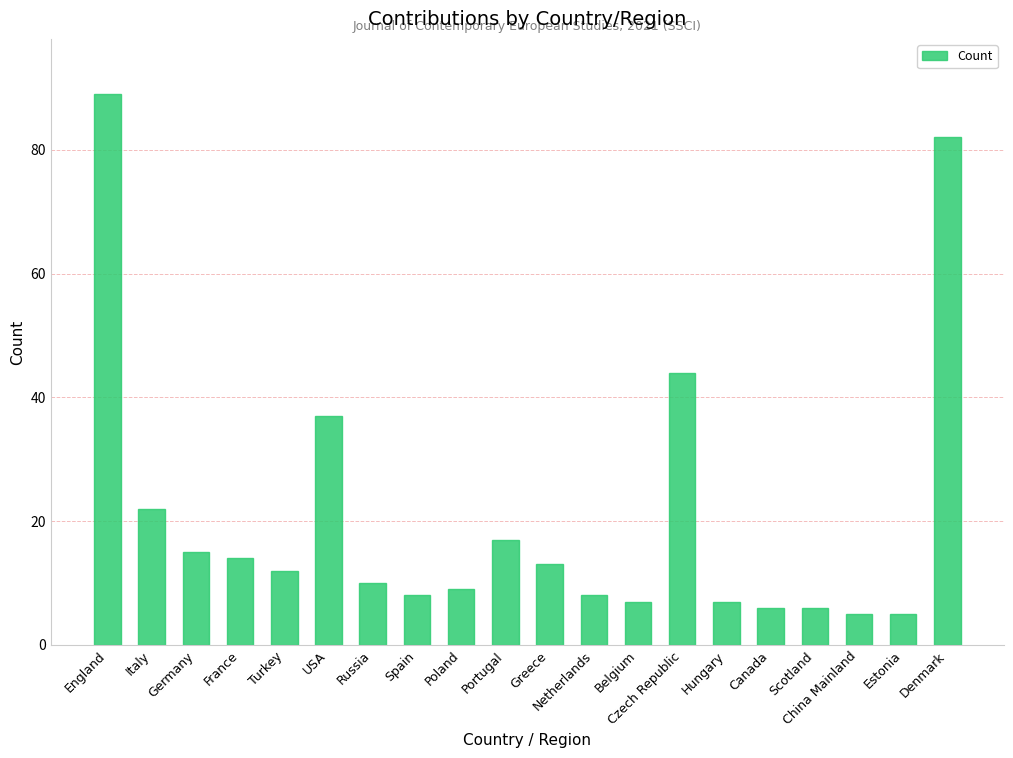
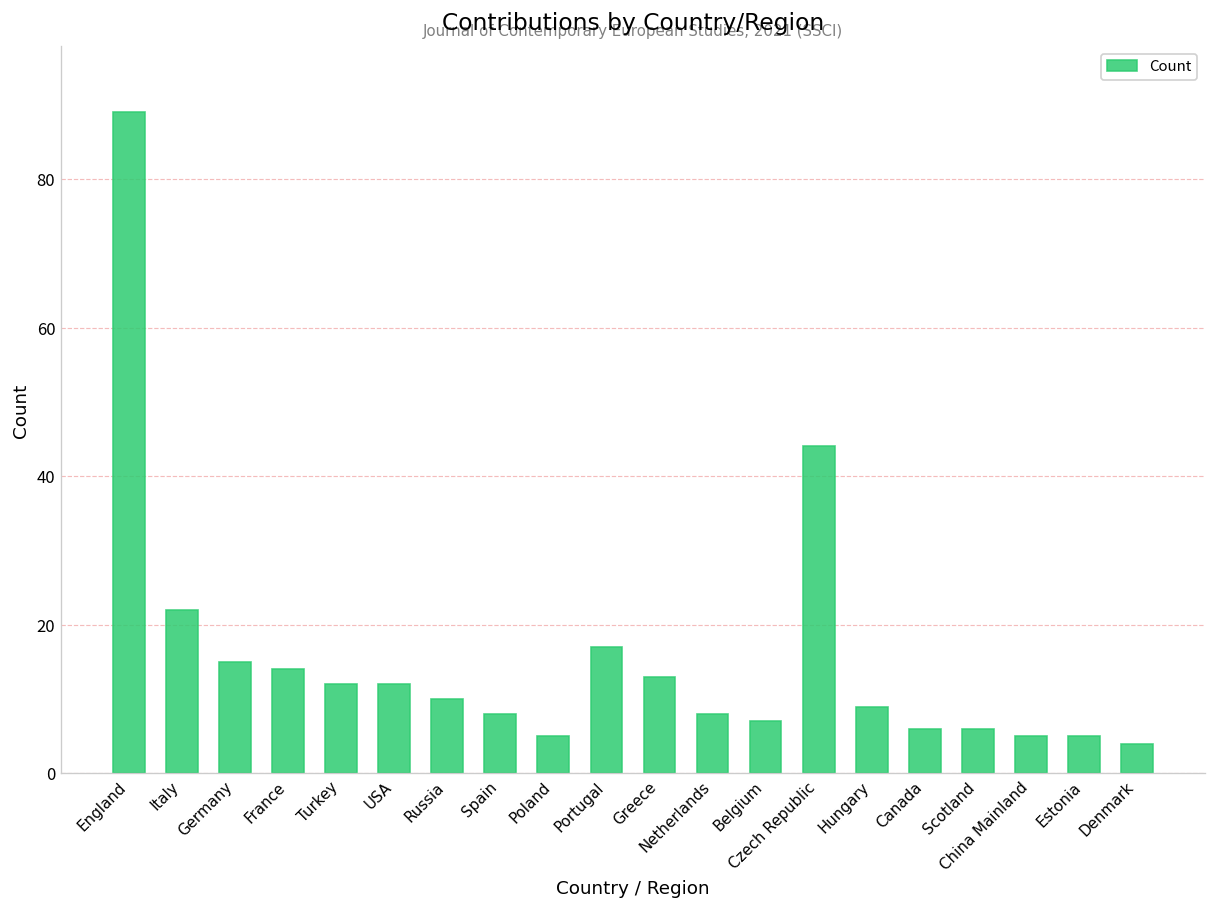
USA: 37 -> 12
Poland: 9 -> 5
Hungary: 7 -> 9
Denmark: 82 -> 4
